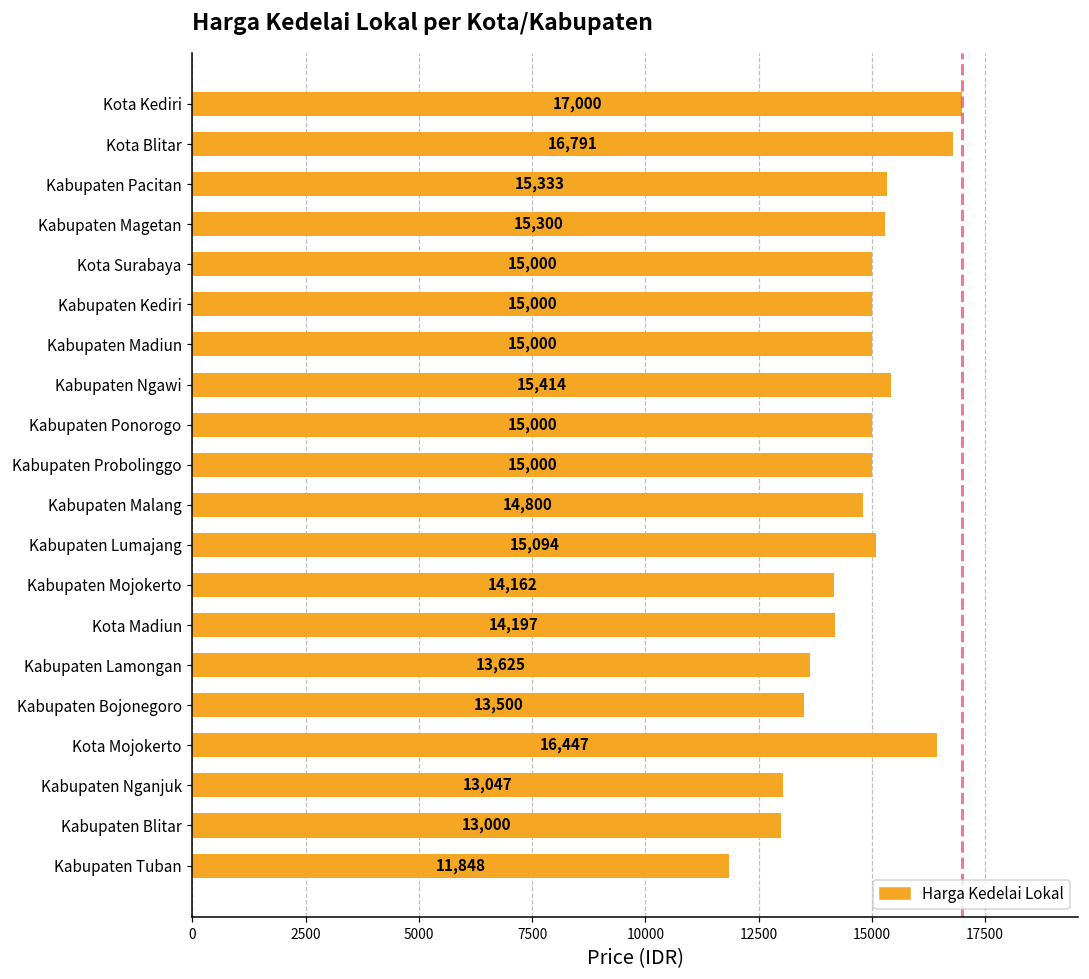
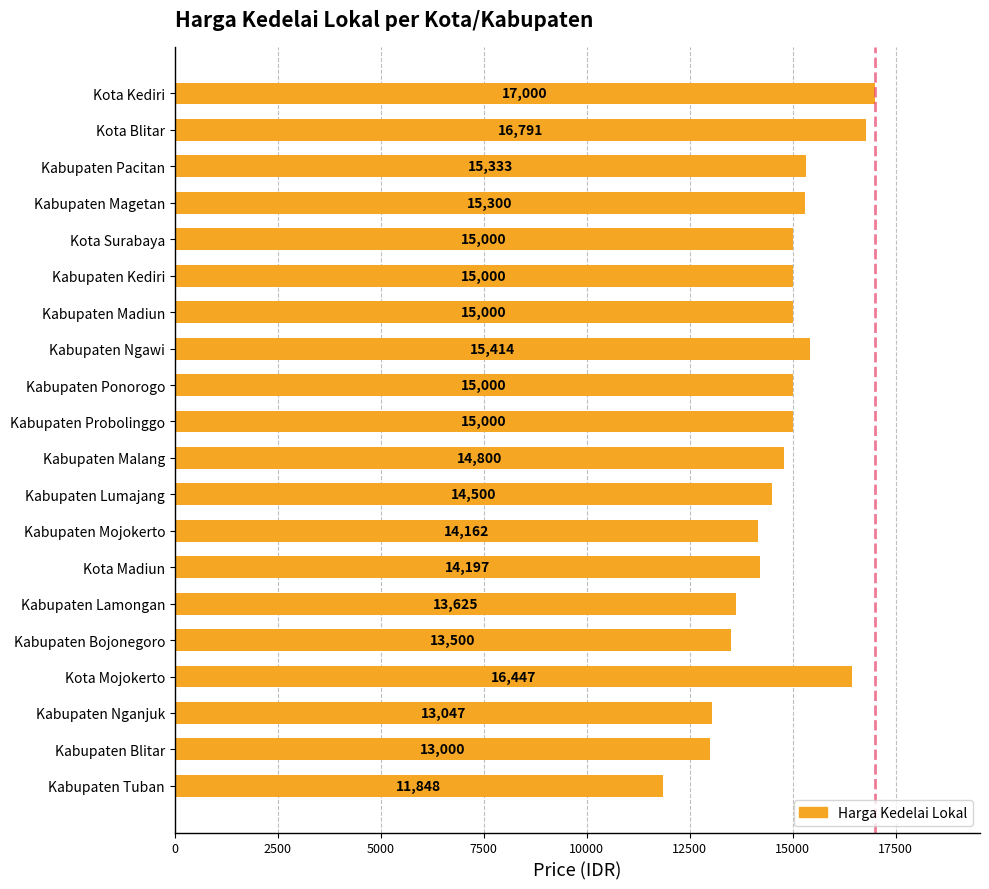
Kabupaten Lumajang: 15,094 -> 14,500
